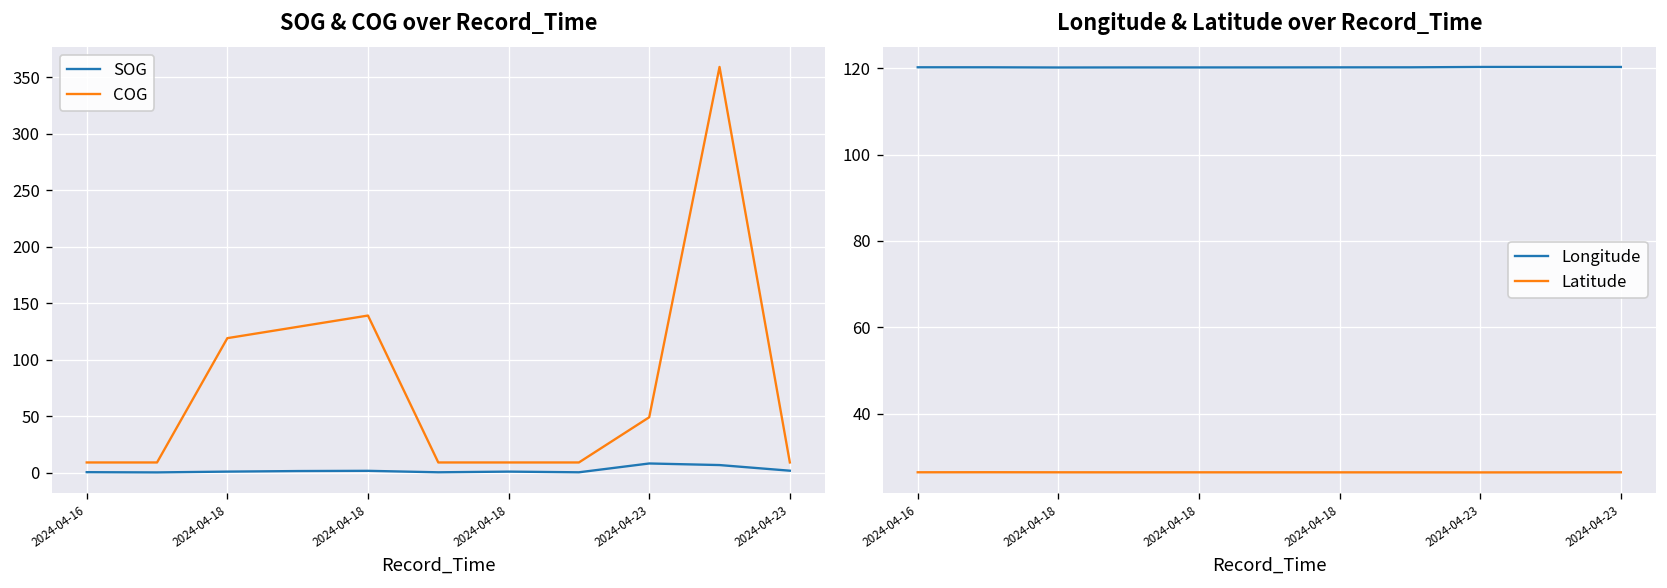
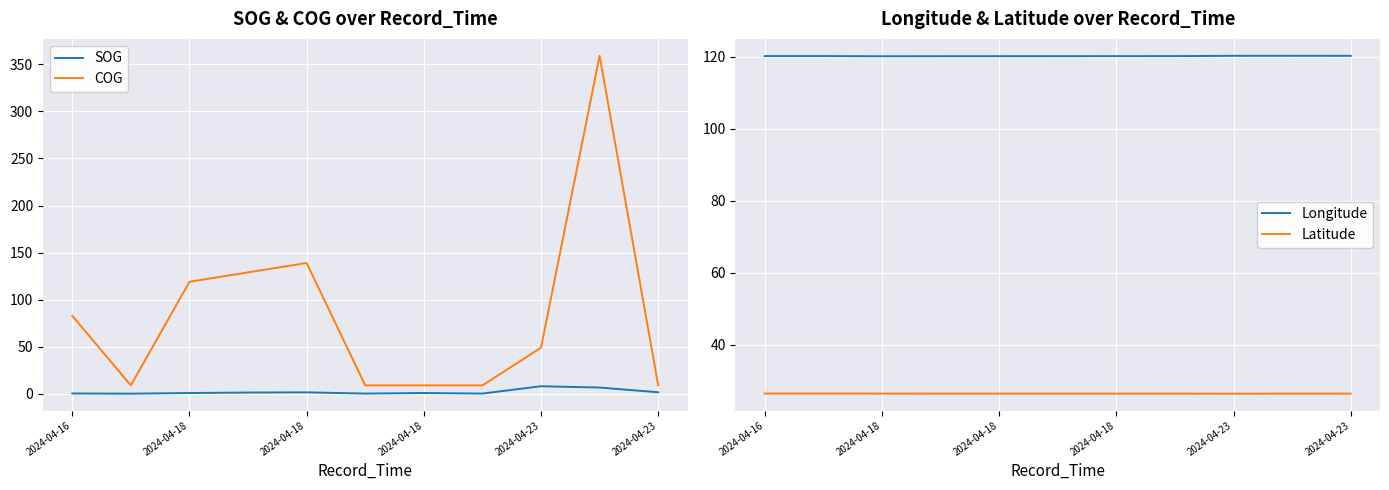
SOG & COG over Record_Time, COG, 2024-04-16: 10 -> 80
